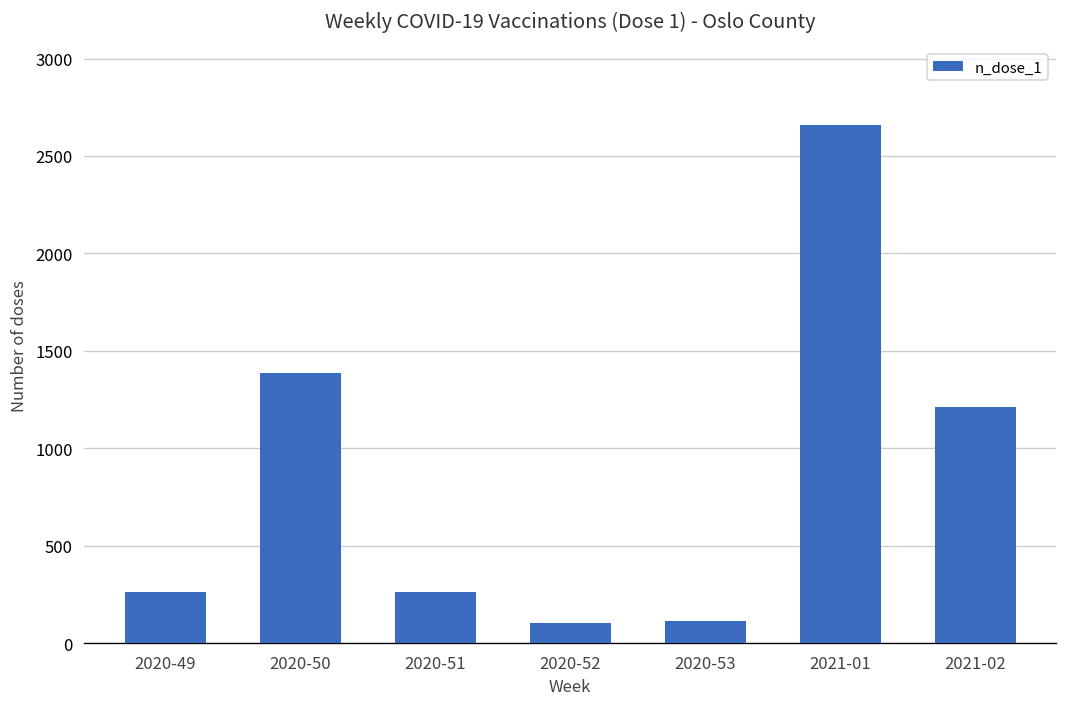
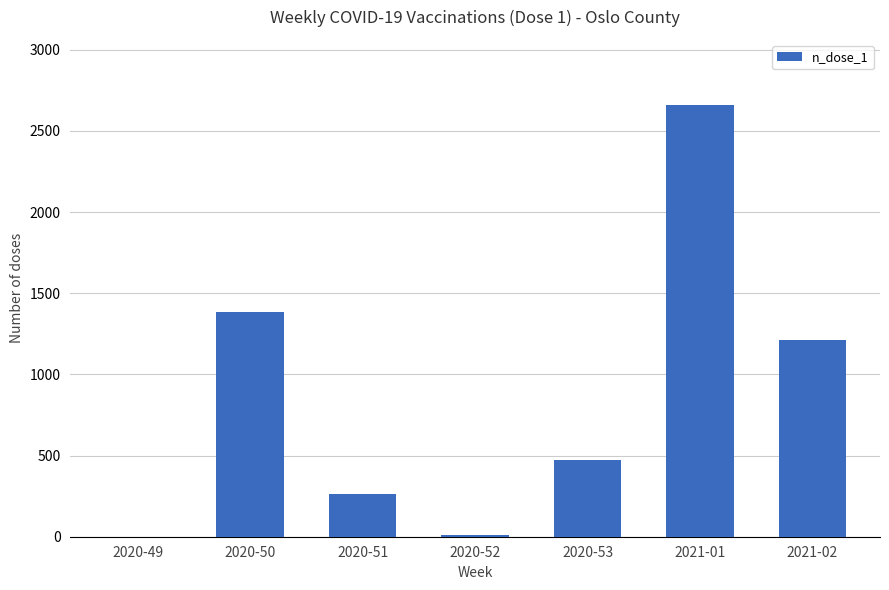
2020-49: 260 -> 0
2020-52: 100 -> 10
2020-53: 110 -> 470
